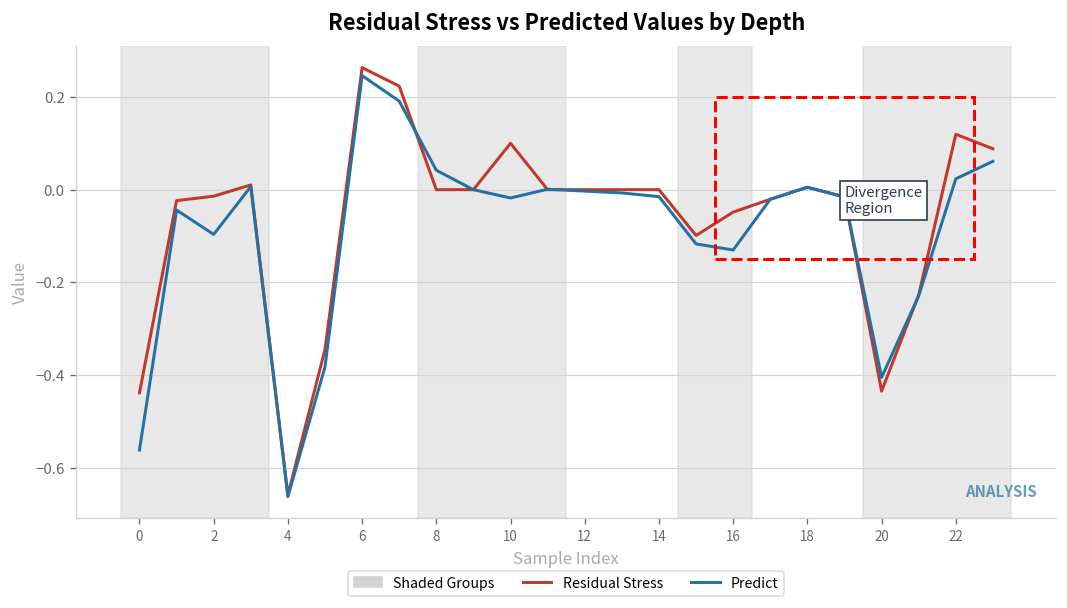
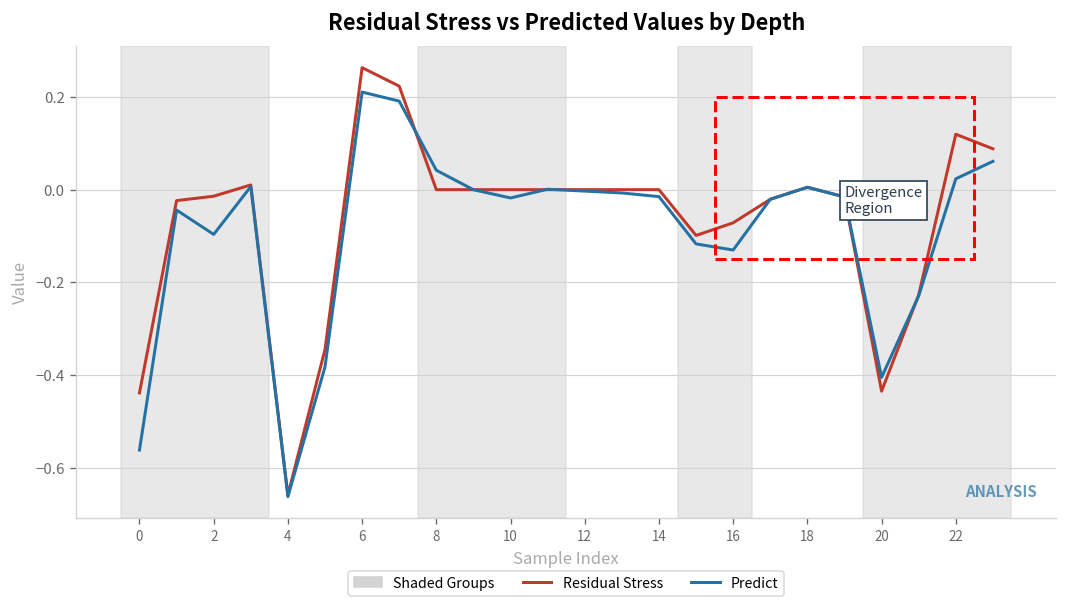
Predict, 6: 0.25 -> 0.21
Residual Stress, 10: 0.1 -> 0.0
Residual Stress, 16: -0.05 -> -0.07
